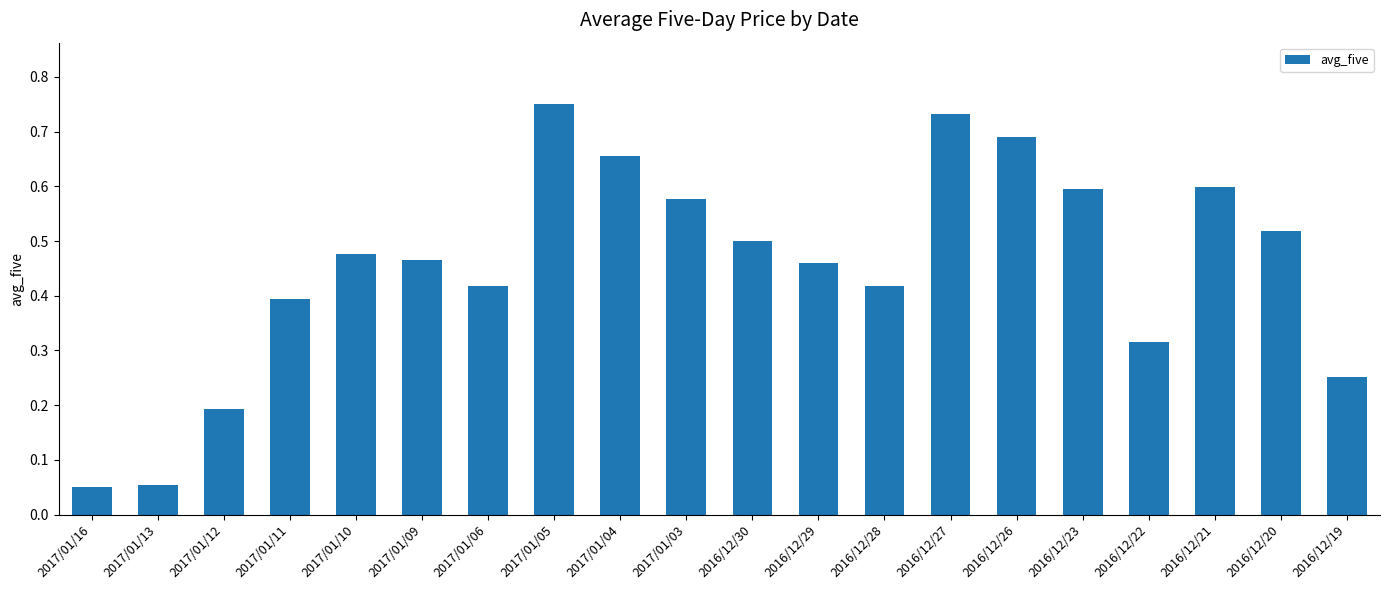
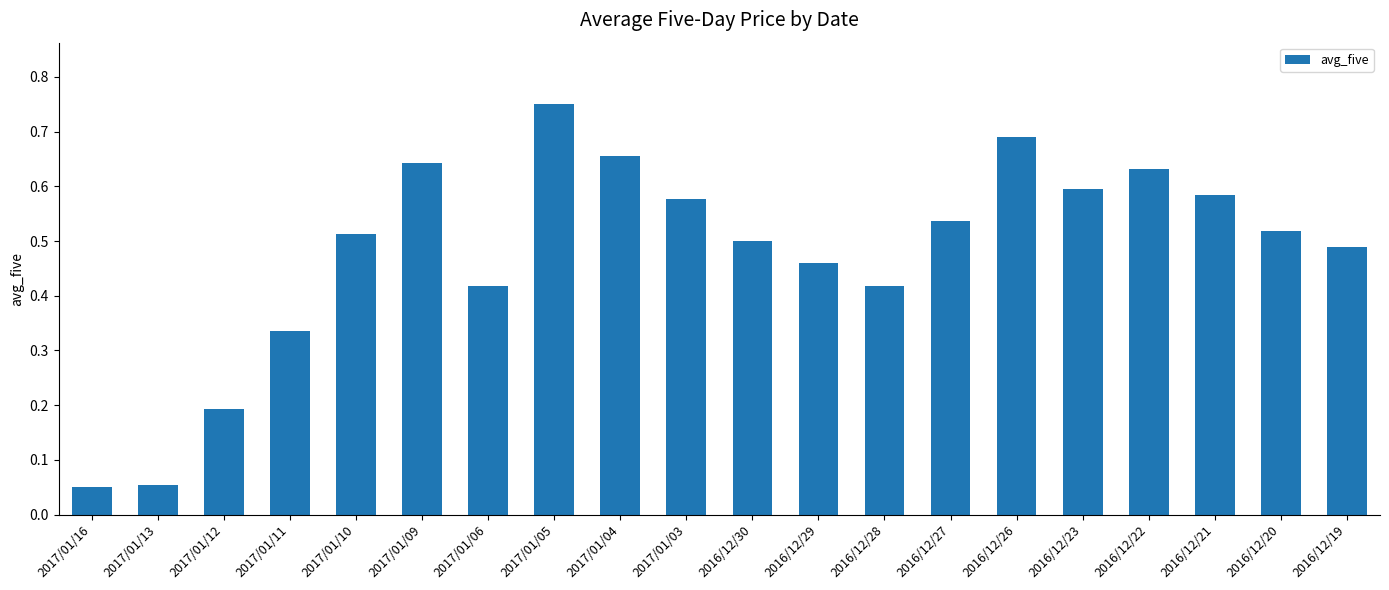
2017/01/11: 0.39 -> 0.33
2017/01/10: 0.48 -> 0.51
2017/01/09: 0.47 -> 0.64
2016/12/27: 0.73 -> 0.54
2016/12/22: 0.32 -> 0.63
2016/12/21: 0.60 -> 0.58
2016/12/19: 0.25 -> 0.49
